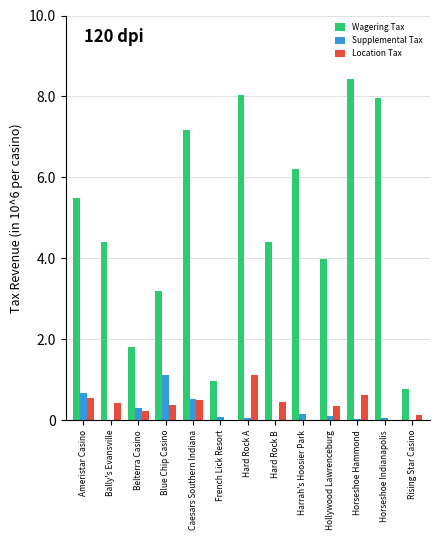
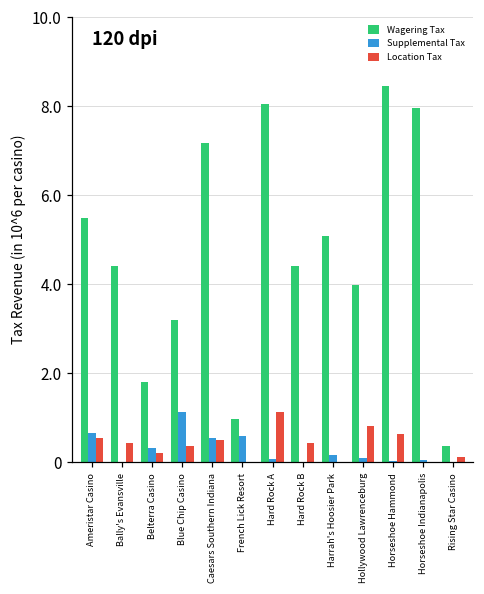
Supplemental Tax, French Lick Resort: 0.1 -> 0.6
Wagering Tax, Harrah's Hoosier Park: 6.2 -> 5.1
Location Tax, Hollywood Lawrenceburg: 0.3 -> 0.8
Wagering Tax, Rising Star Casino: 0.8 -> 0.4
